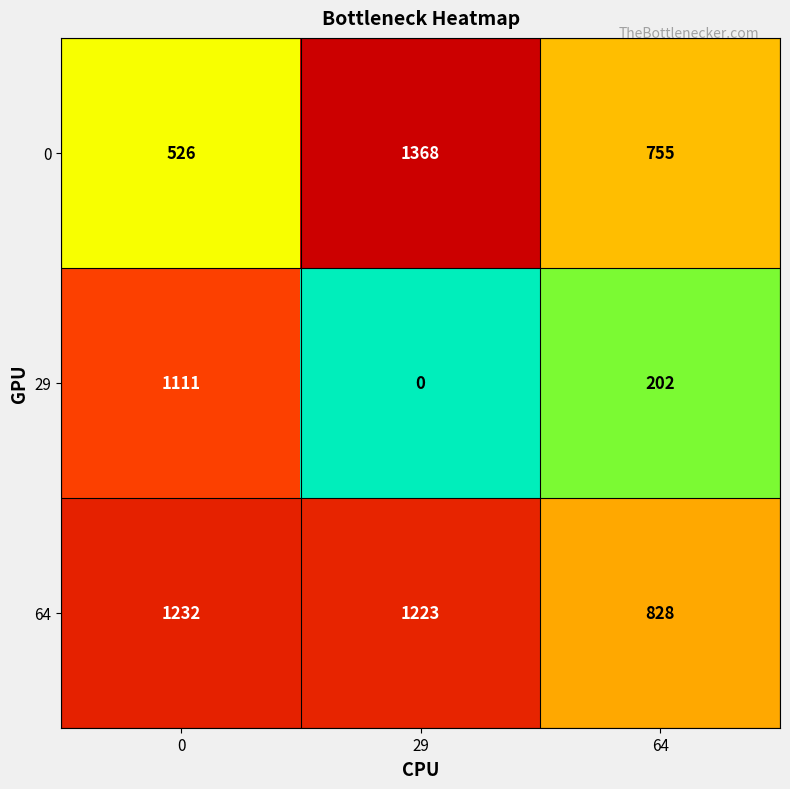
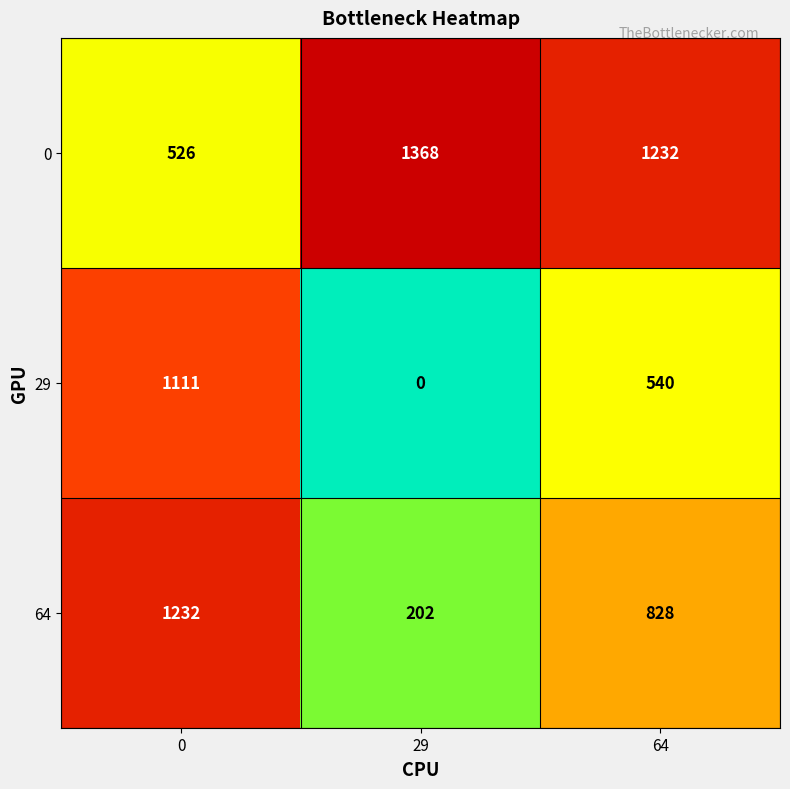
0, 64: 755 -> 1232
29, 64: 202 -> 540
64, 29: 1223 -> 202
